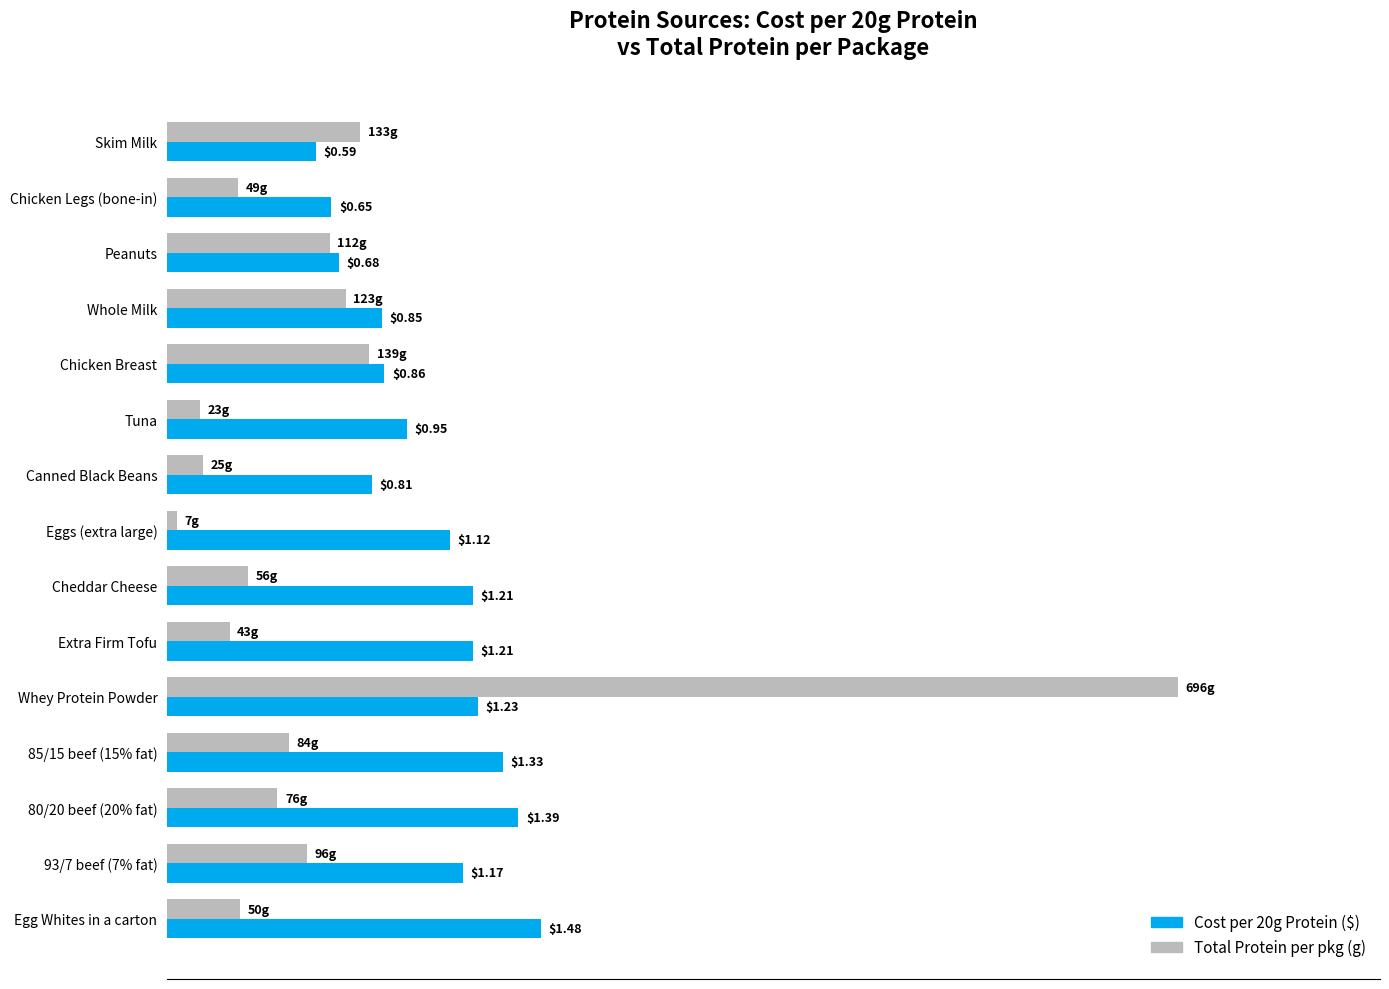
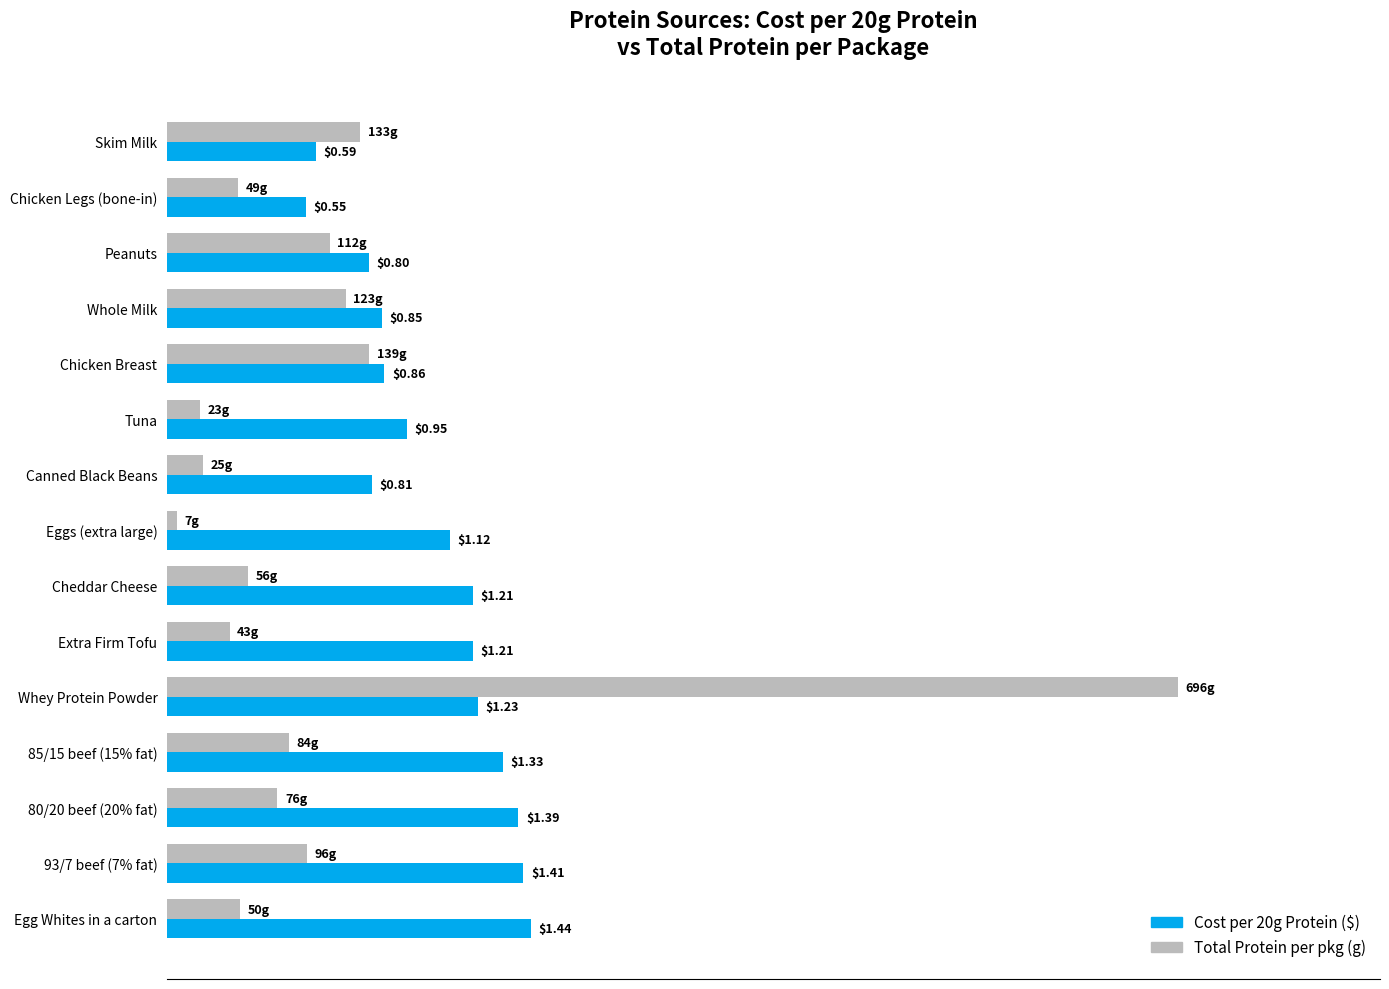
Cost per 20g Protein ($), Chicken Legs (bone-in): $0.65 -> $0.55
Cost per 20g Protein ($), Peanuts: $0.68 -> $0.80
Cost per 20g Protein ($), 93/7 beef (7% fat): $1.17 -> $1.41
Cost per 20g Protein ($), Egg Whites in a carton: $1.48 -> $1.44
